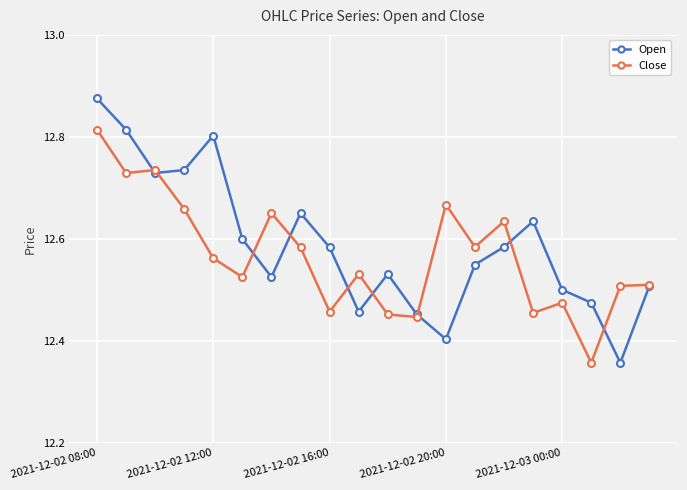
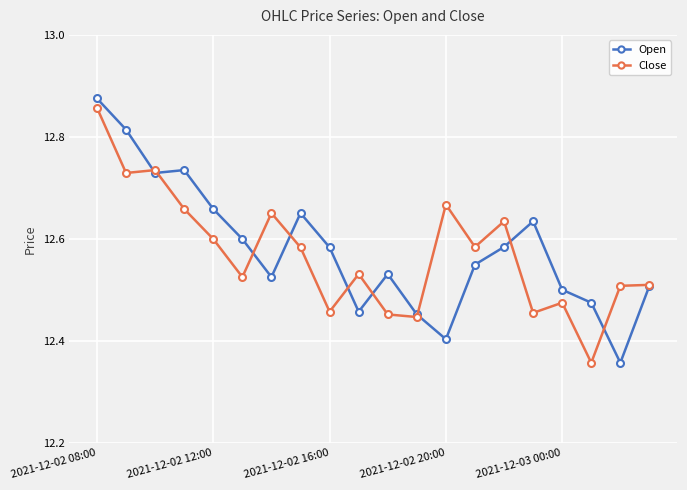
Close, 2021-12-02 08:00: 12.81 -> 12.86
Open, 2021-12-02 12:00: 12.80 -> 12.66
Close, 2021-12-02 12:00: 12.56 -> 12.60
